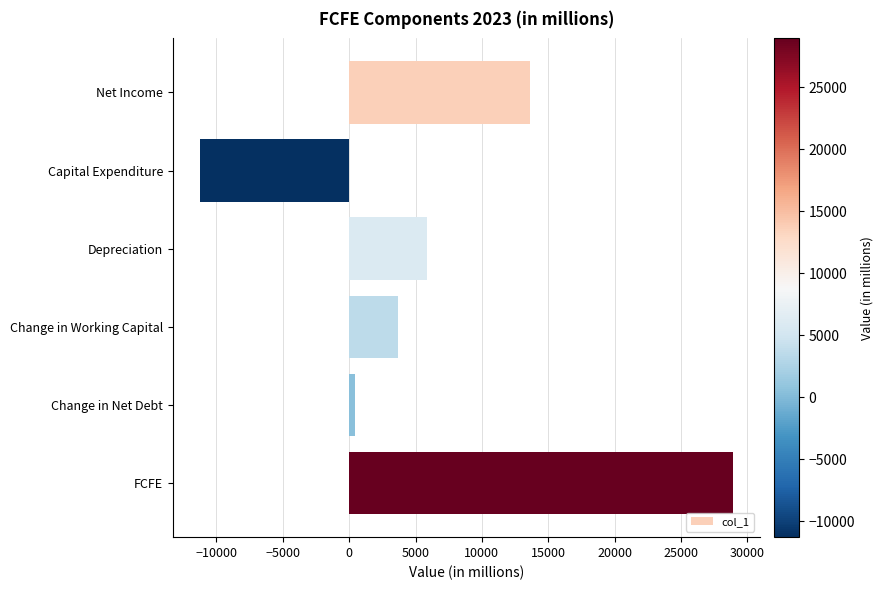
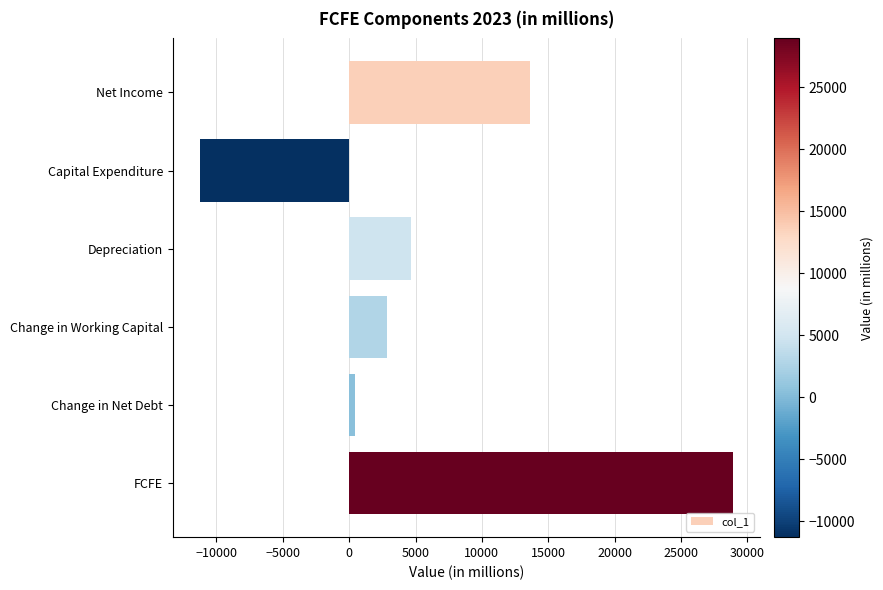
Depreciation: 5900 -> 4600
Change in Working Capital: 3600 -> 2800
